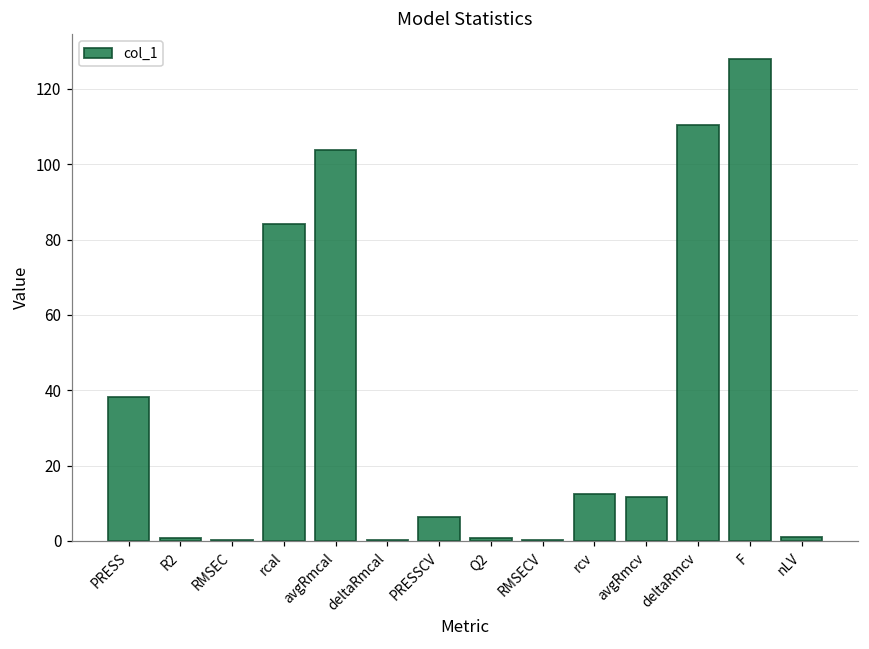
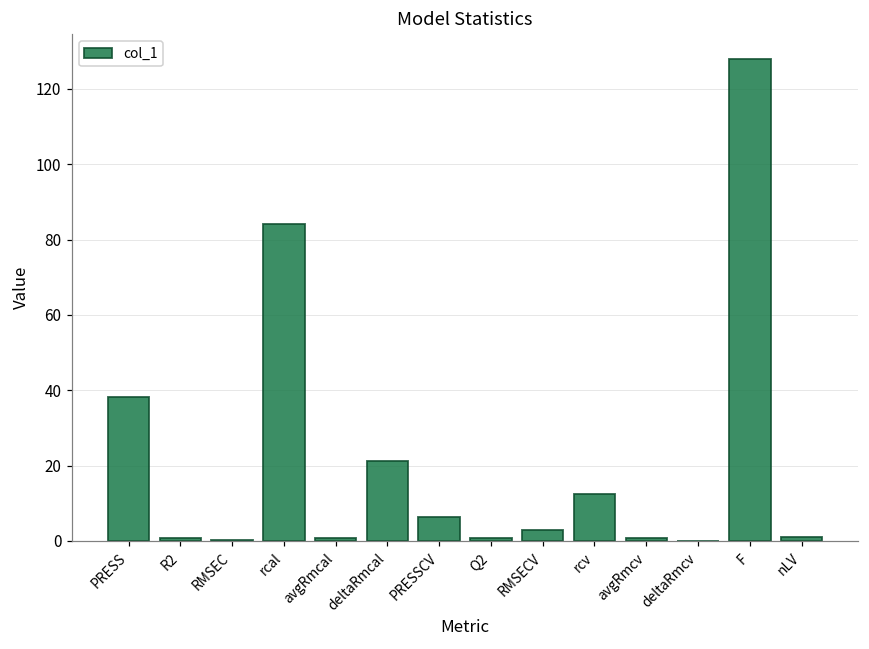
avgRmcal: 104 -> 1
deltaRmcal: 0 -> 21
RMSECV: 0 -> 3
avgRmcv: 12 -> 1
deltaRmcv: 110 -> 0
